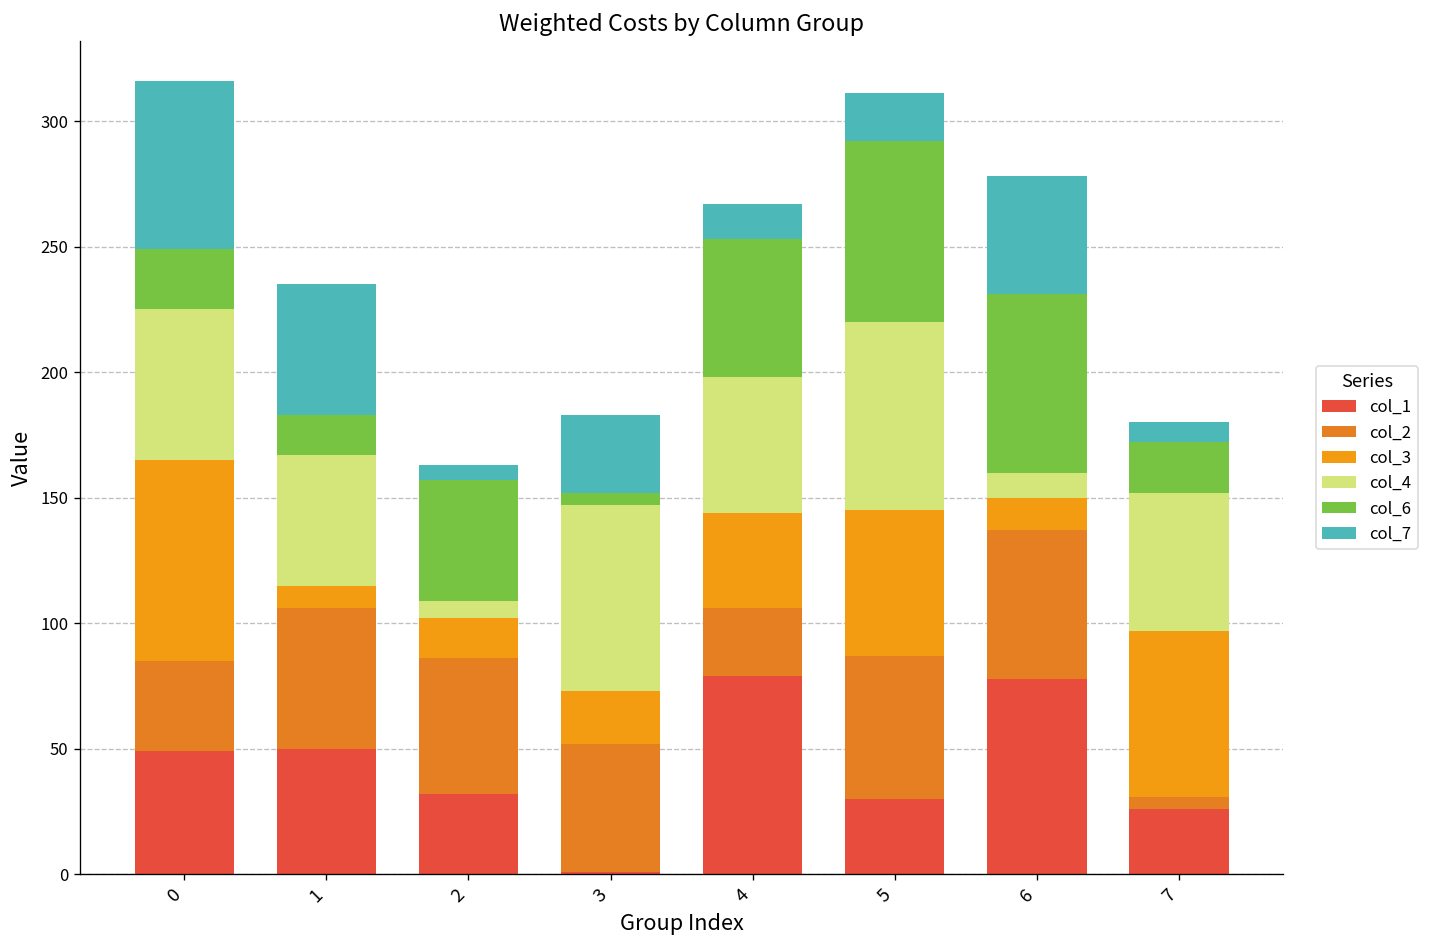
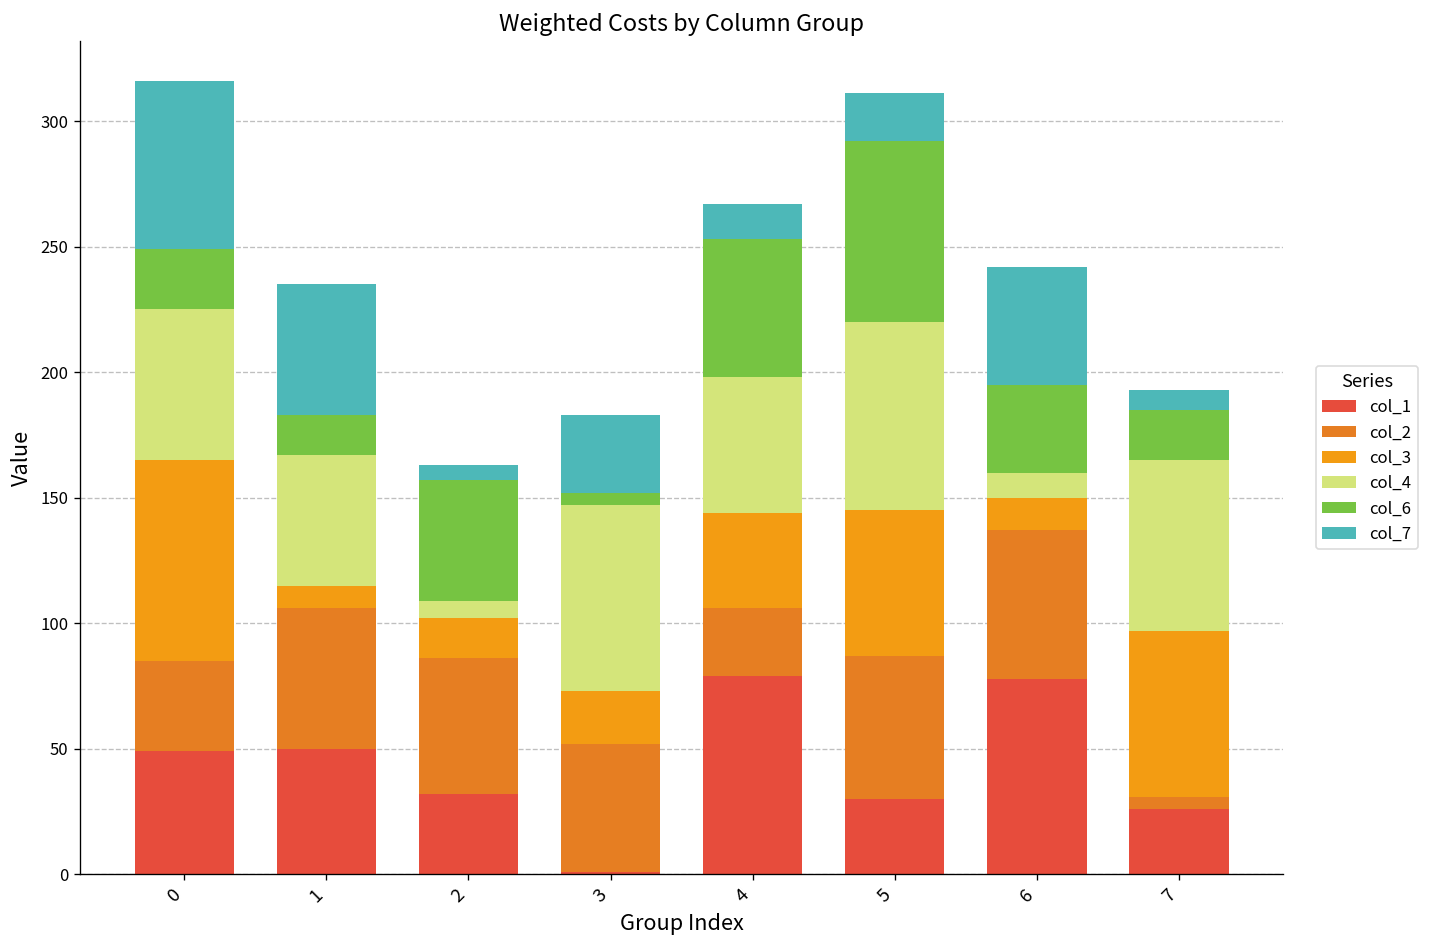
col_6, 6: 71 -> 35
col_4, 7: 55 -> 68
